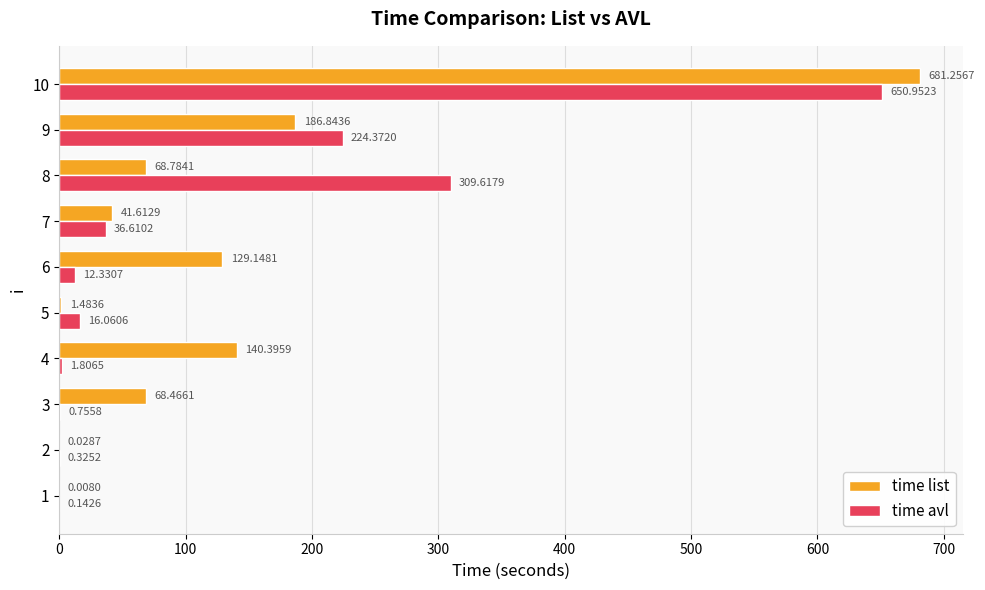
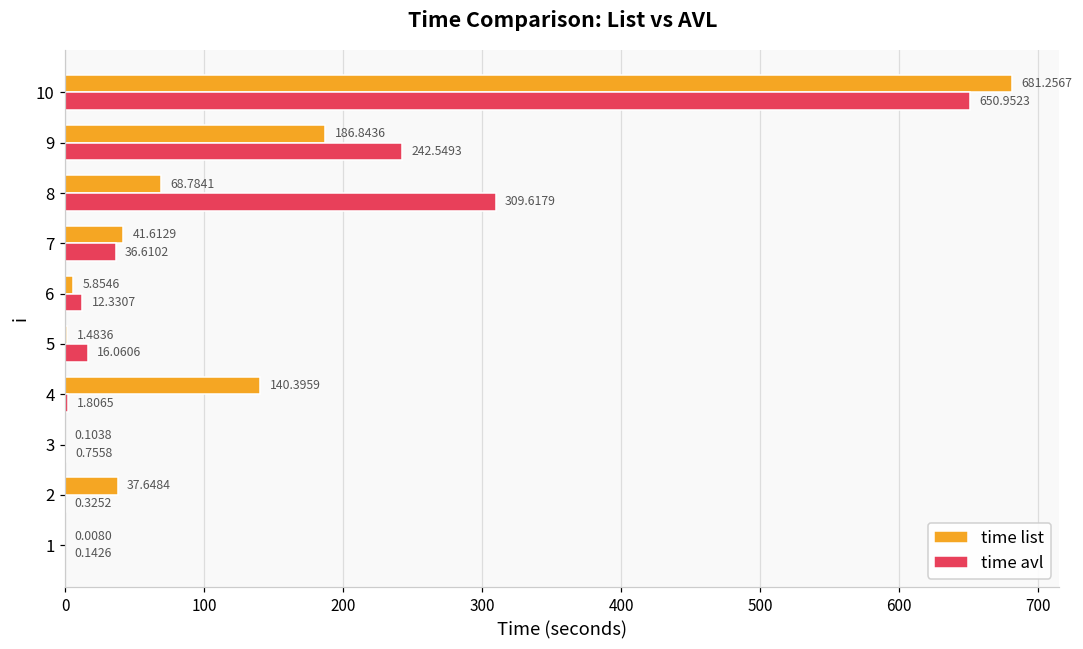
time avl, 9: 224.3720 -> 242.5493
time list, 6: 129.1481 -> 5.8546
time list, 3: 68.4661 -> 0.1038
time list, 2: 0.0287 -> 37.6484
